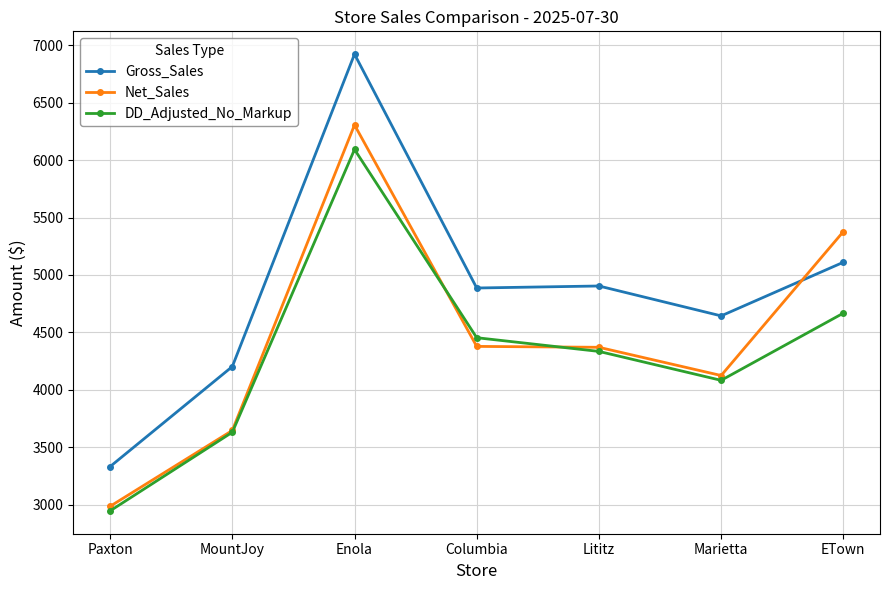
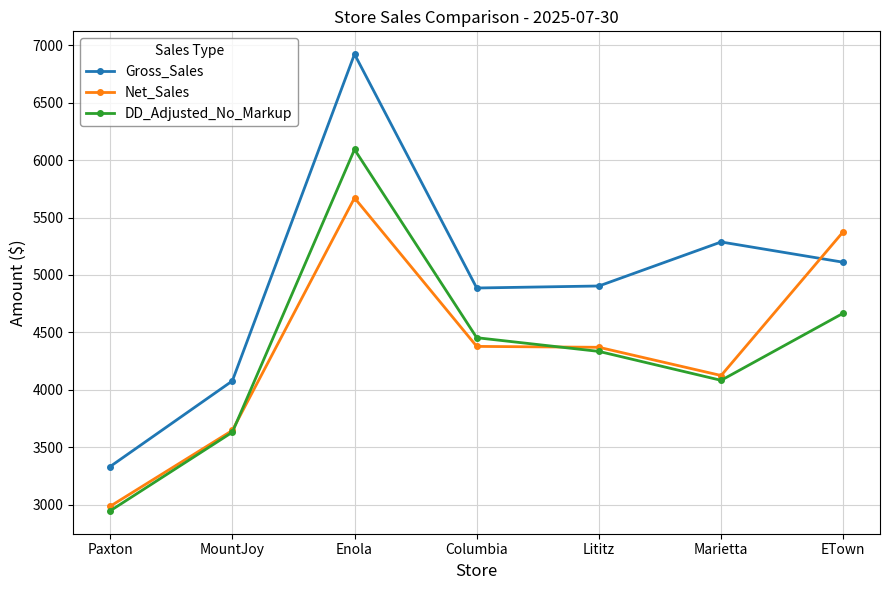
Gross_Sales, MountJoy: 4200 -> 4080
Net_Sales, Enola: 6310 -> 5670
Gross_Sales, Marietta: 4640 -> 5290
